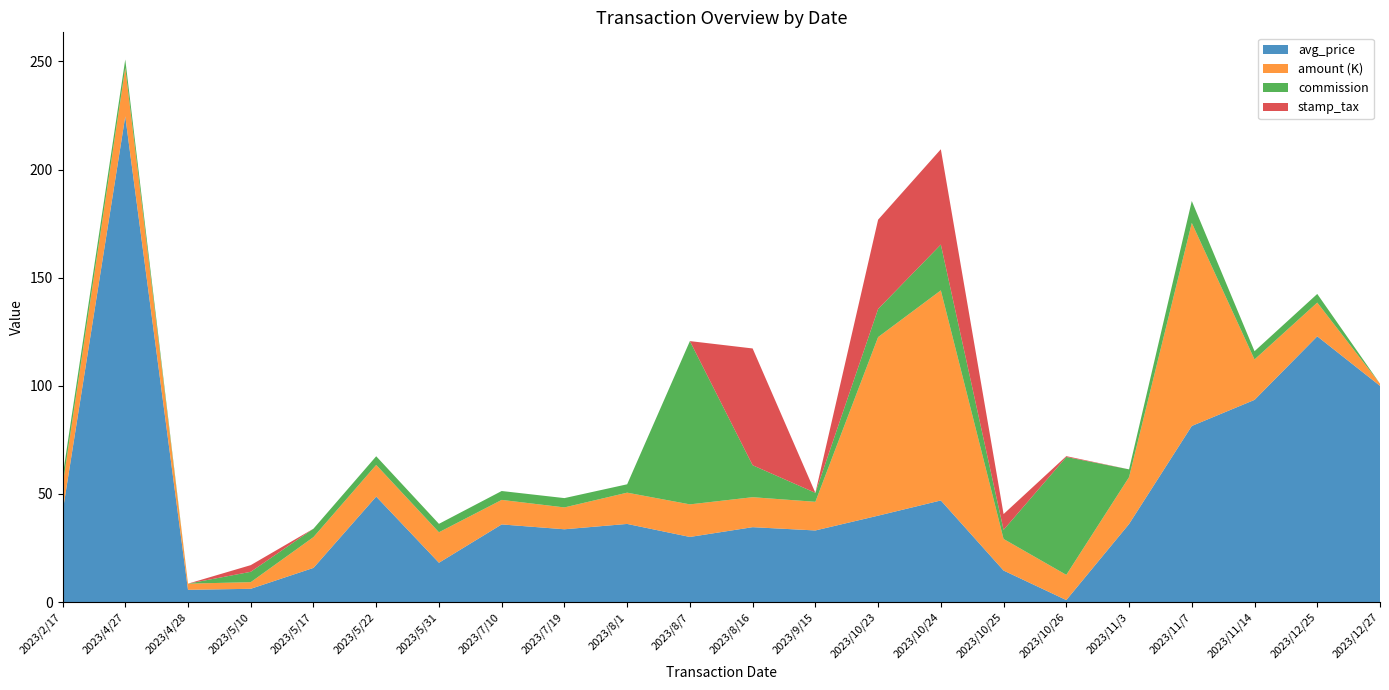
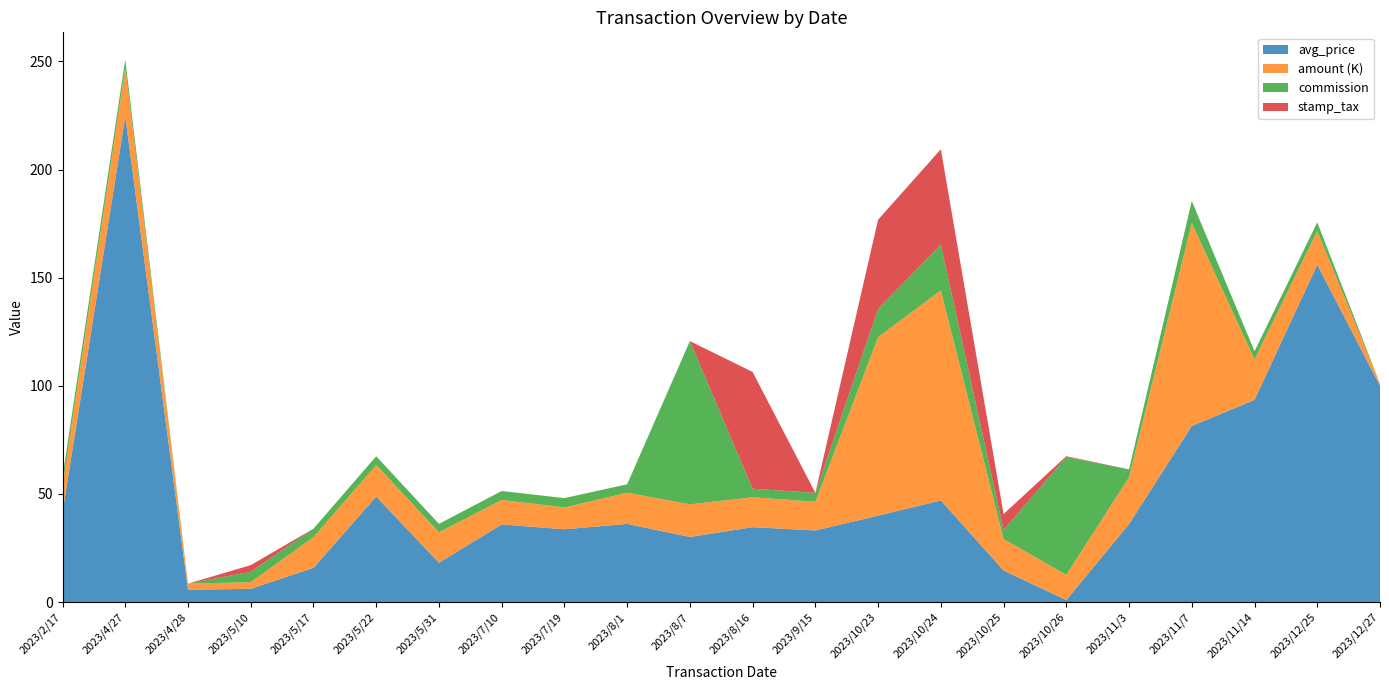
commission, 2023/8/16: 15 -> 4
avg_price, 2023/12/25: 123 -> 156
